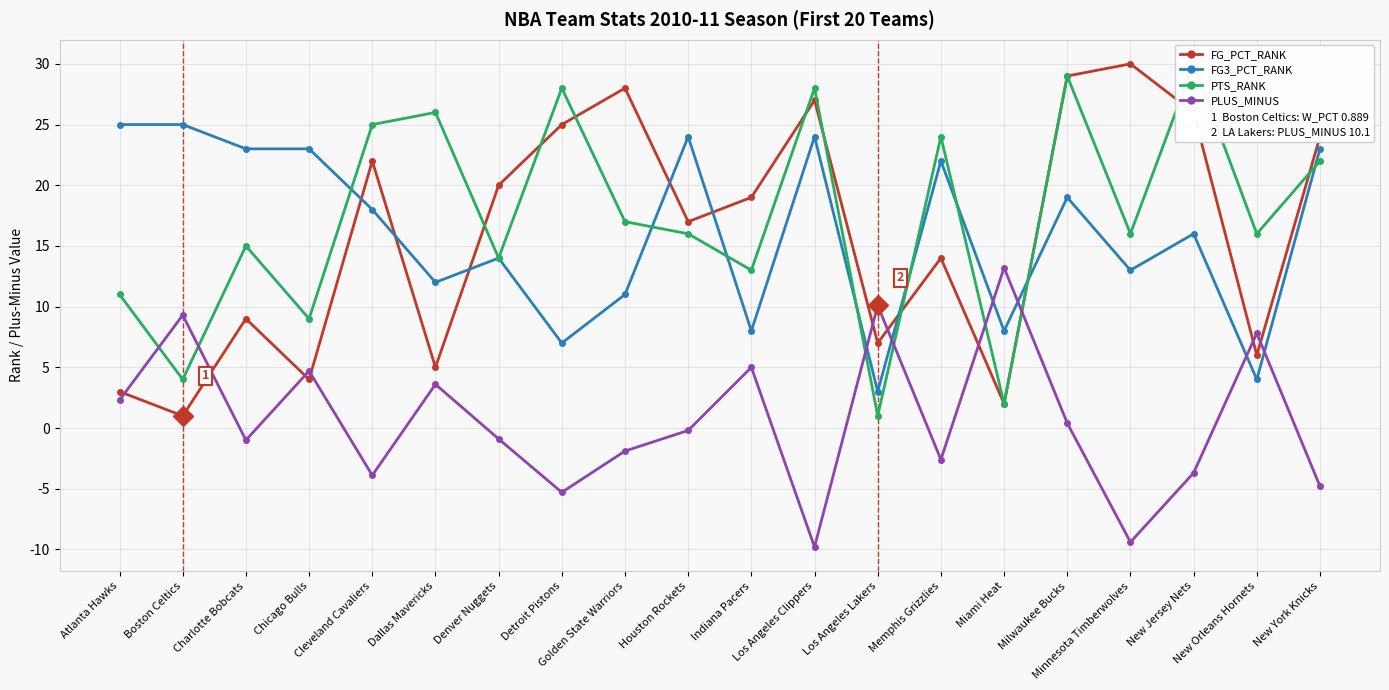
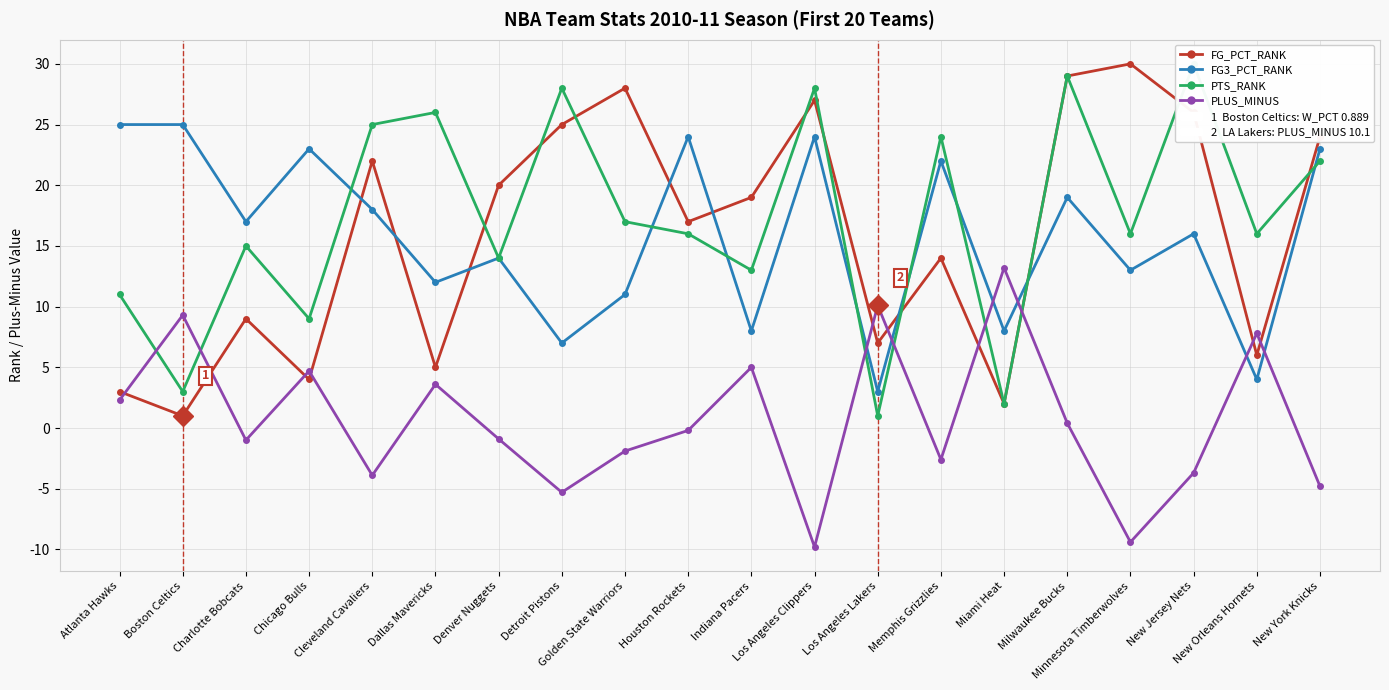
PTS_RANK, Boston Celtics: 4 -> 3
FG3_PCT_RANK, Charlotte Bobcats: 23 -> 17
